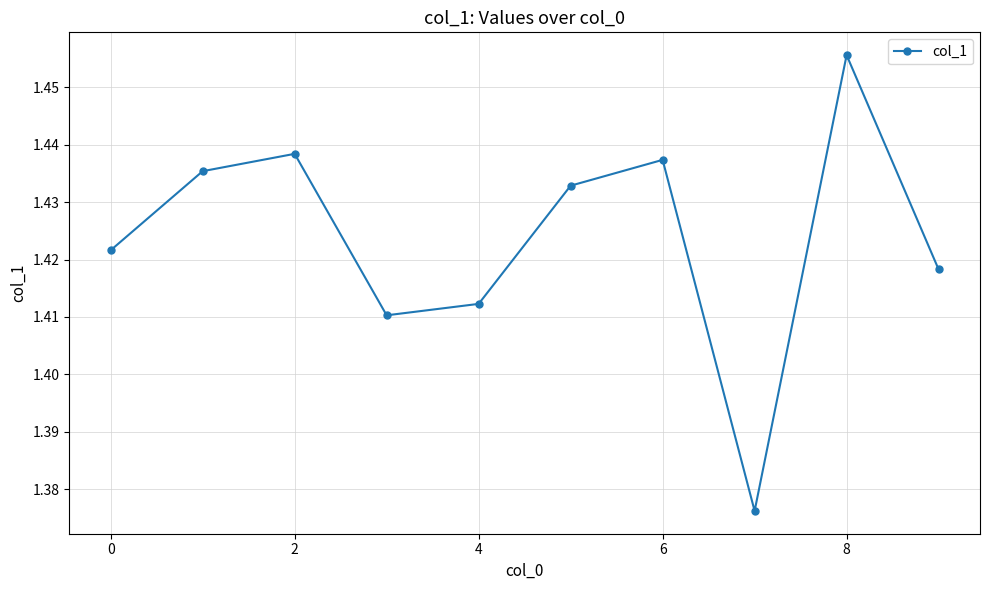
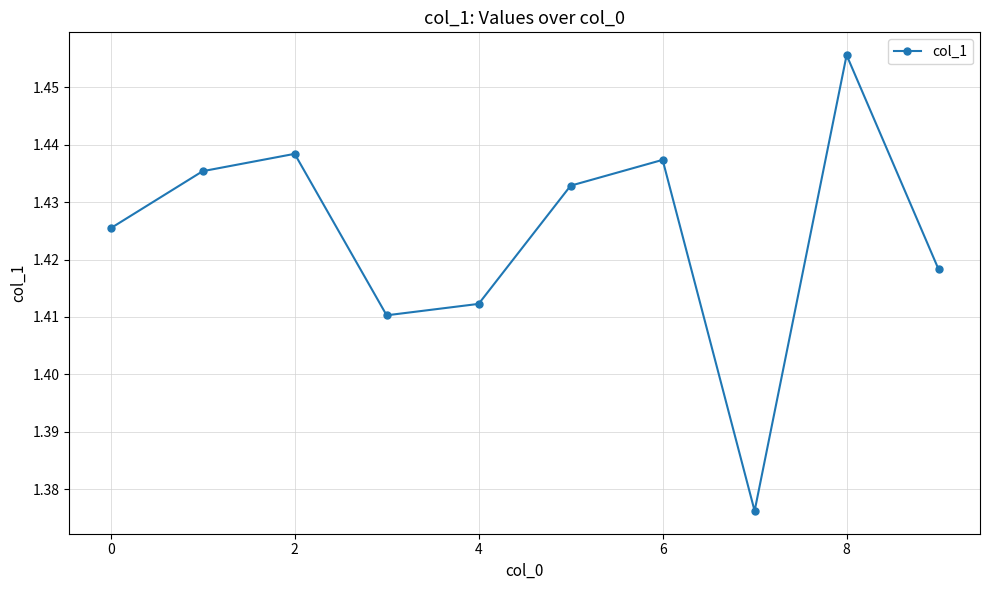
0: 1.422 -> 1.425
